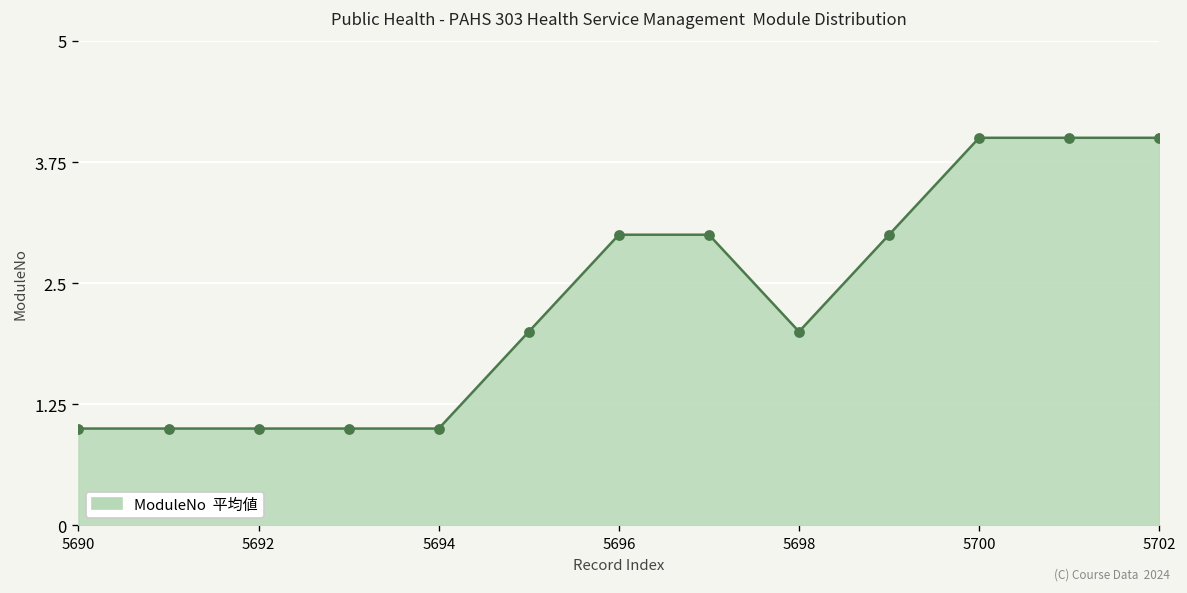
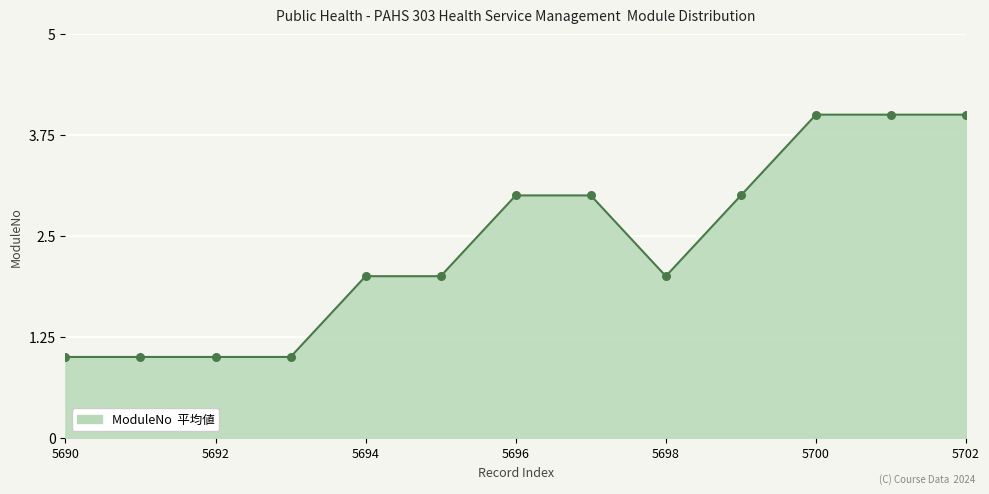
5694: 1 -> 2
